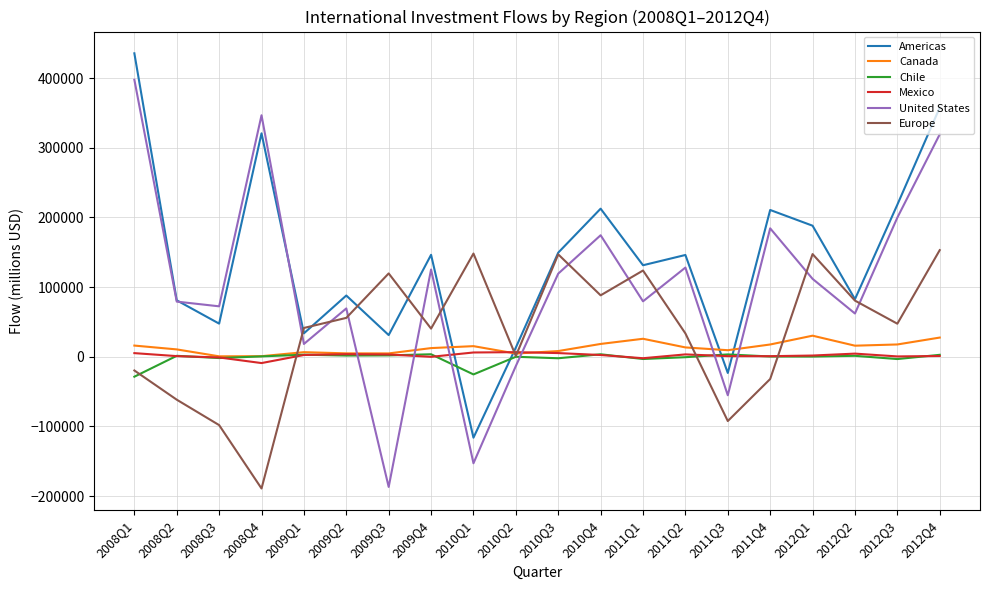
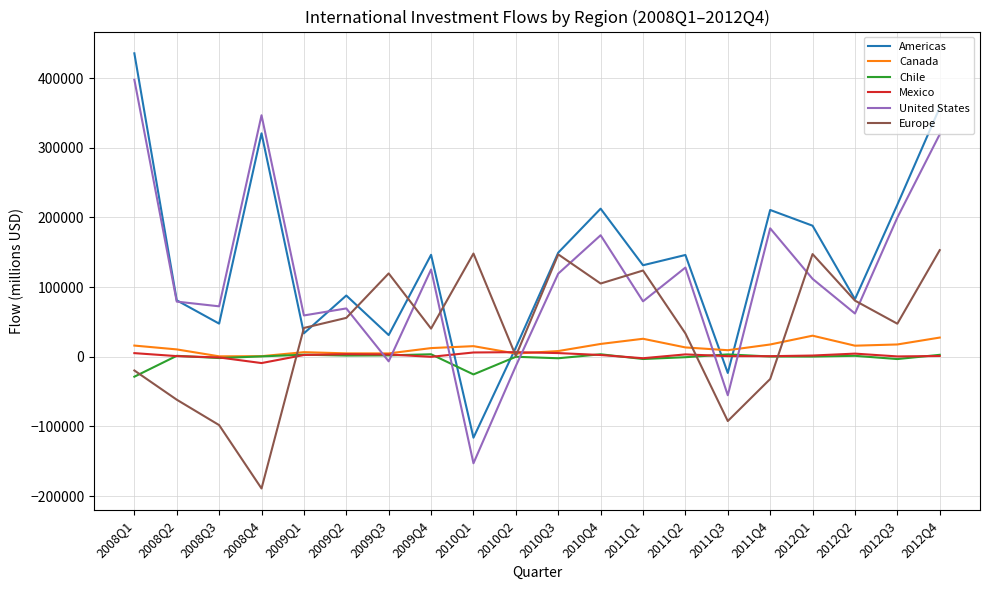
United States, 2009Q1: 20000 -> 60000
United States, 2009Q3: -190000 -> -10000
Europe, 2010Q4: 90000 -> 110000
